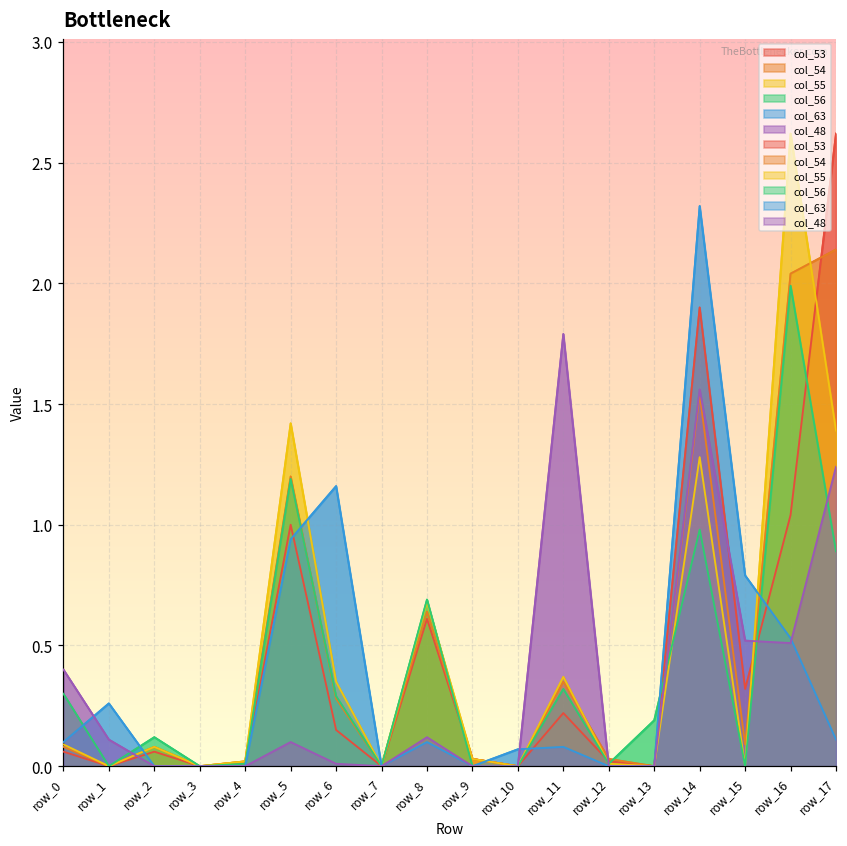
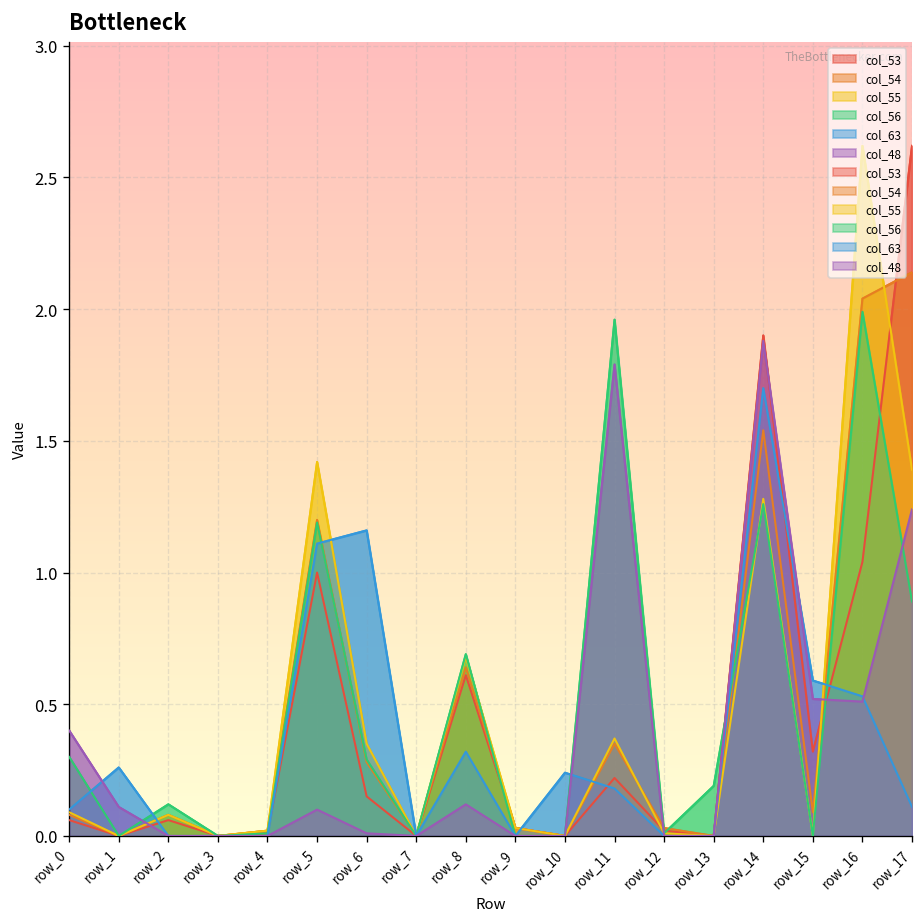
col_63, row_5: 0.94 -> 1.11
col_63, row_8: 0.10 -> 0.32
col_63, row_10: 0.07 -> 0.24
col_56, row_11: 0.32 -> 1.96
col_63, row_11: 0.08 -> 0.18
col_56, row_14: 0.98 -> 1.26
col_63, row_14: 2.32 -> 1.70
col_48, row_14: 1.56 -> 1.88
col_63, row_15: 0.79 -> 0.59
